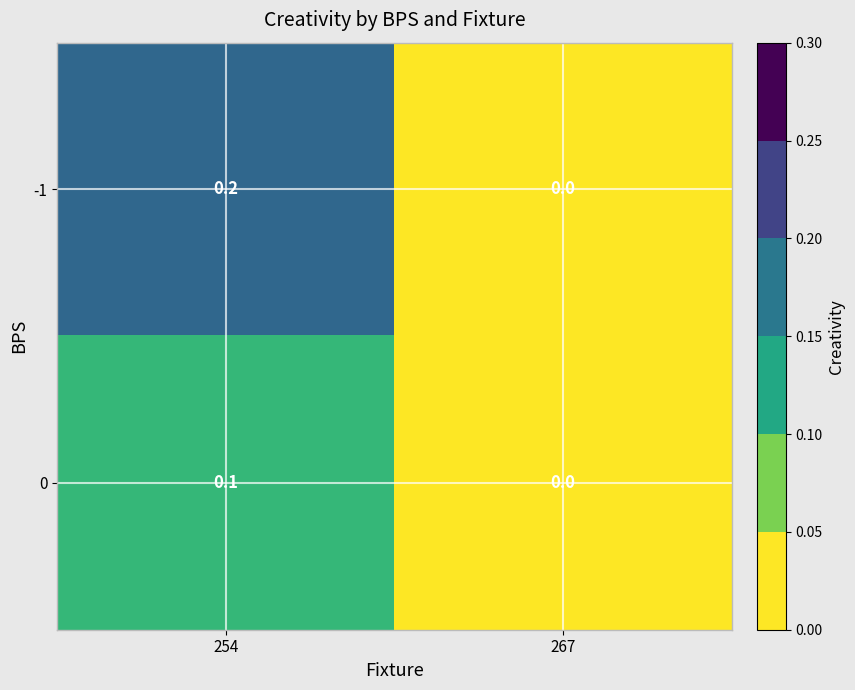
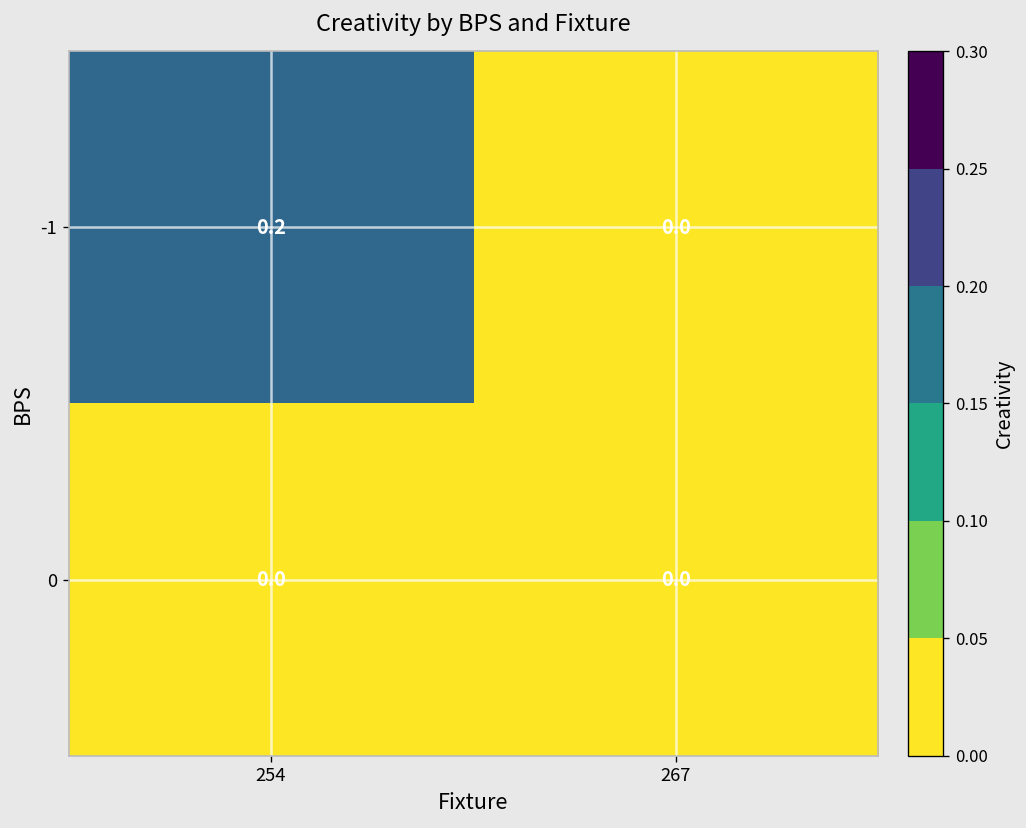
0, 254: 0.1 -> 0.0
